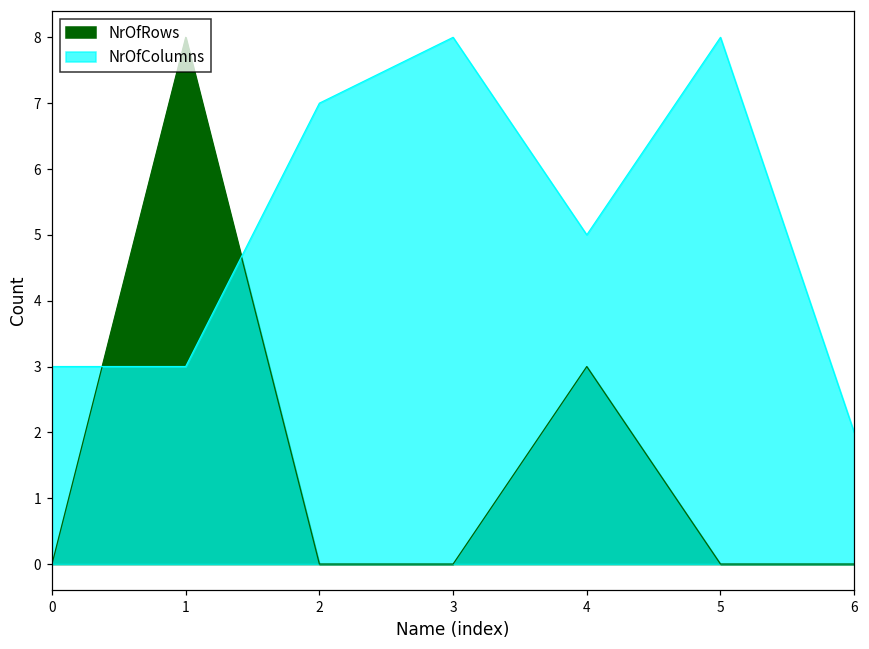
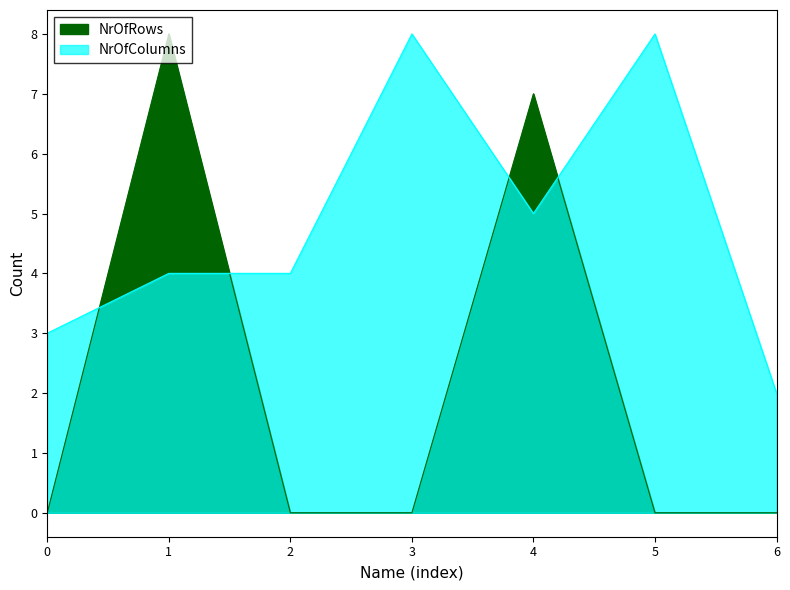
NrOfColumns, 1: 3 -> 4
NrOfColumns, 2: 7 -> 4
NrOfRows, 4: 3 -> 7
